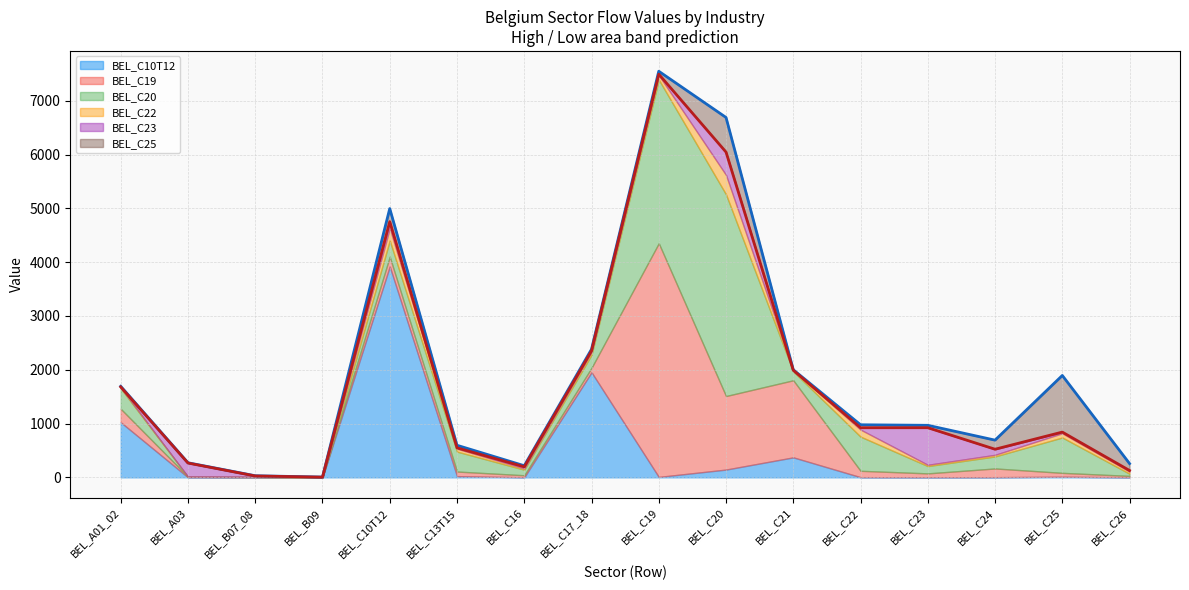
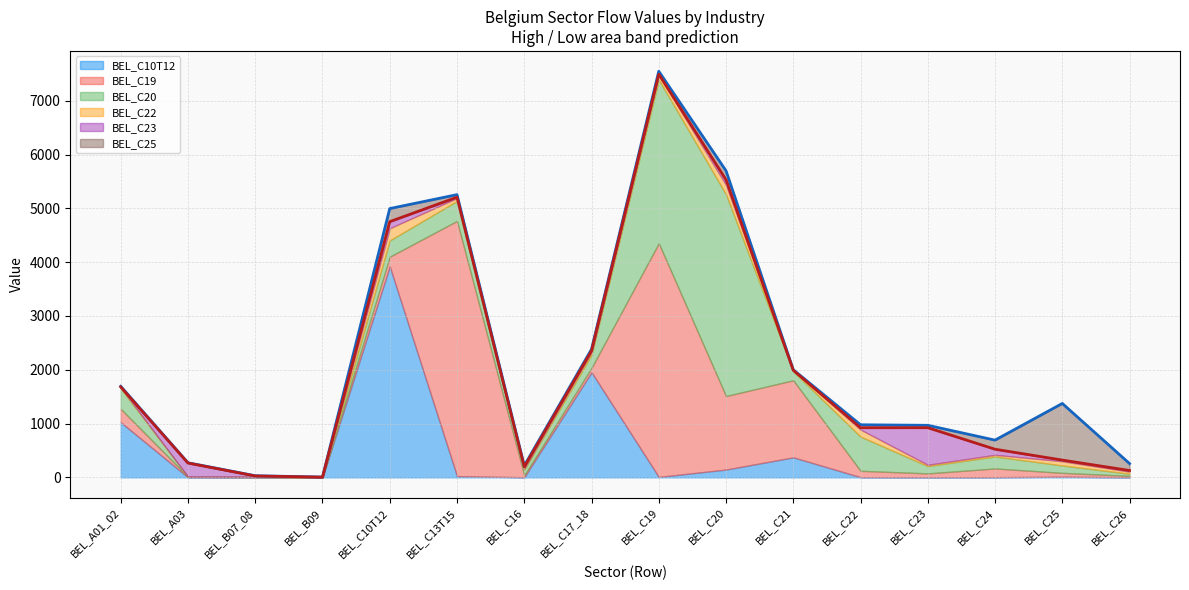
BEL_C19, BEL_C13T15: 100 -> 4700
BEL_C22, BEL_C20: 400 -> 200
BEL_C23, BEL_C20: 400 -> 100
BEL_C25, BEL_C20: 600 -> 200
BEL_C20, BEL_C25: 700 -> 100
